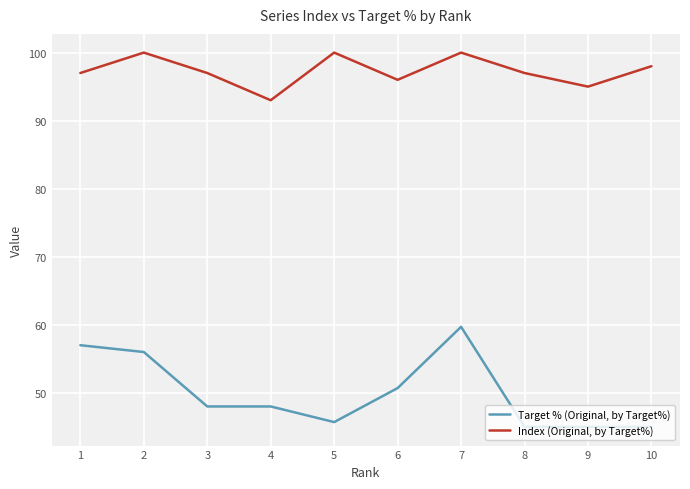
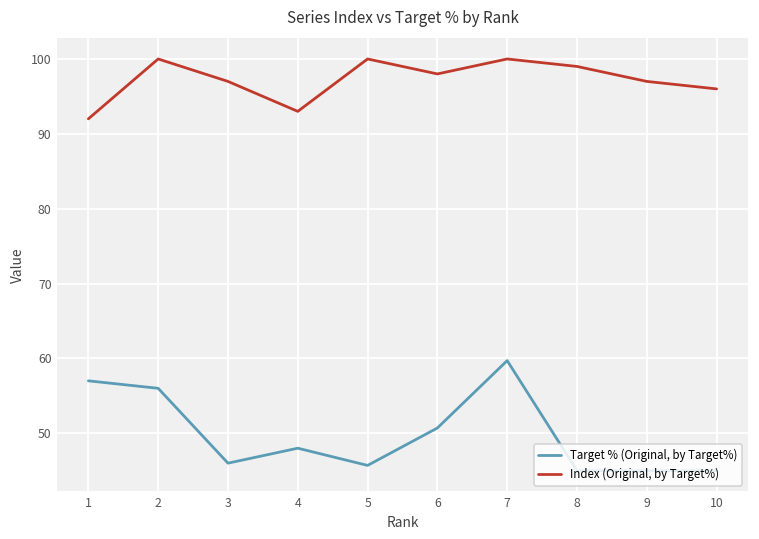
Index (Original, by Target%), 1: 97 -> 92
Target % (Original, by Target%), 3: 48 -> 46
Index (Original, by Target%), 6: 96 -> 98
Index (Original, by Target%), 8: 97 -> 99
Index (Original, by Target%), 9: 95 -> 97
Index (Original, by Target%), 10: 98 -> 96
